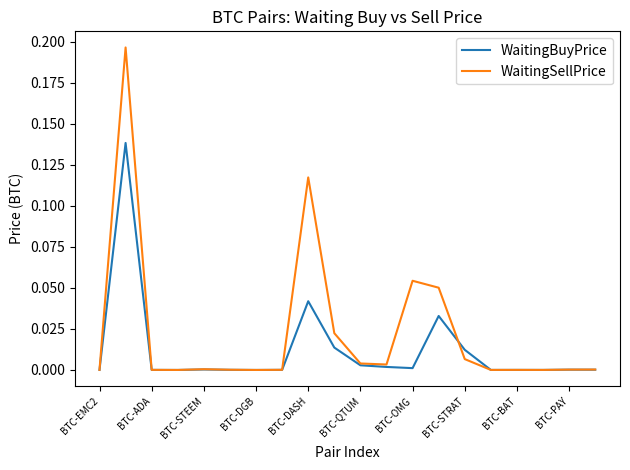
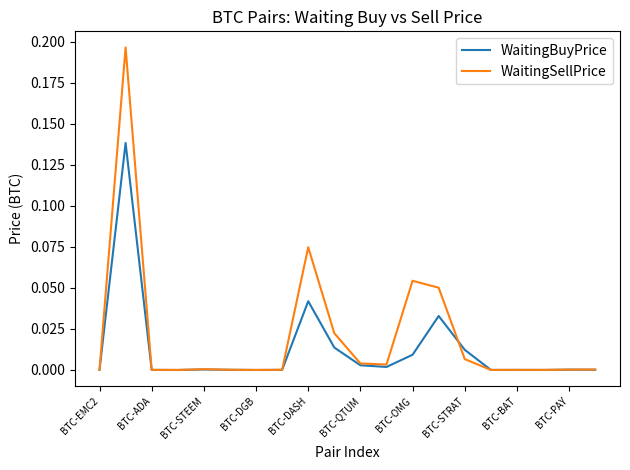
WaitingSellPrice, BTC-DASH: 0.117 -> 0.075
WaitingBuyPrice, BTC-OMG: 0.001 -> 0.009
